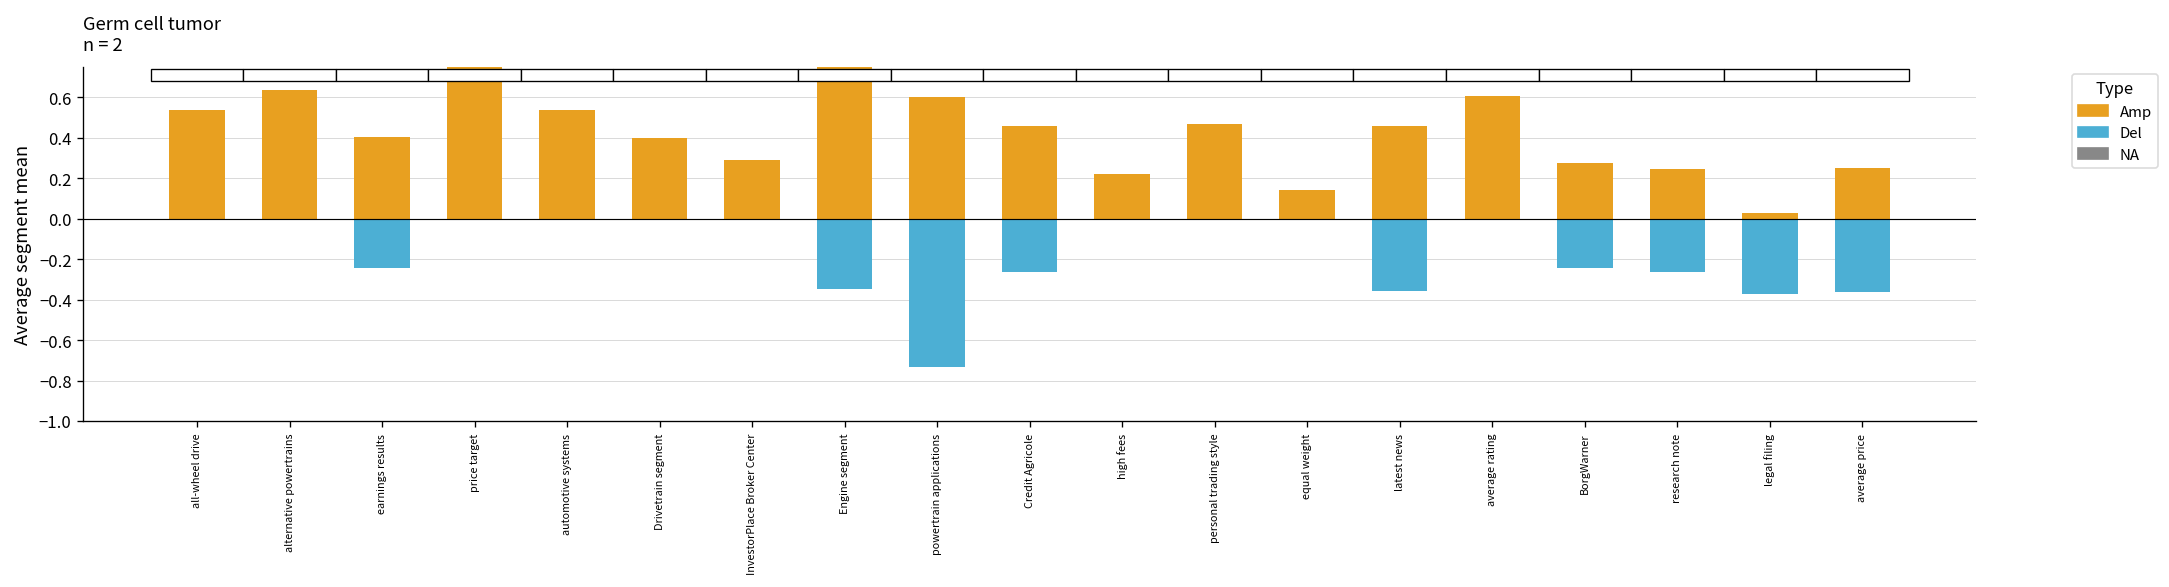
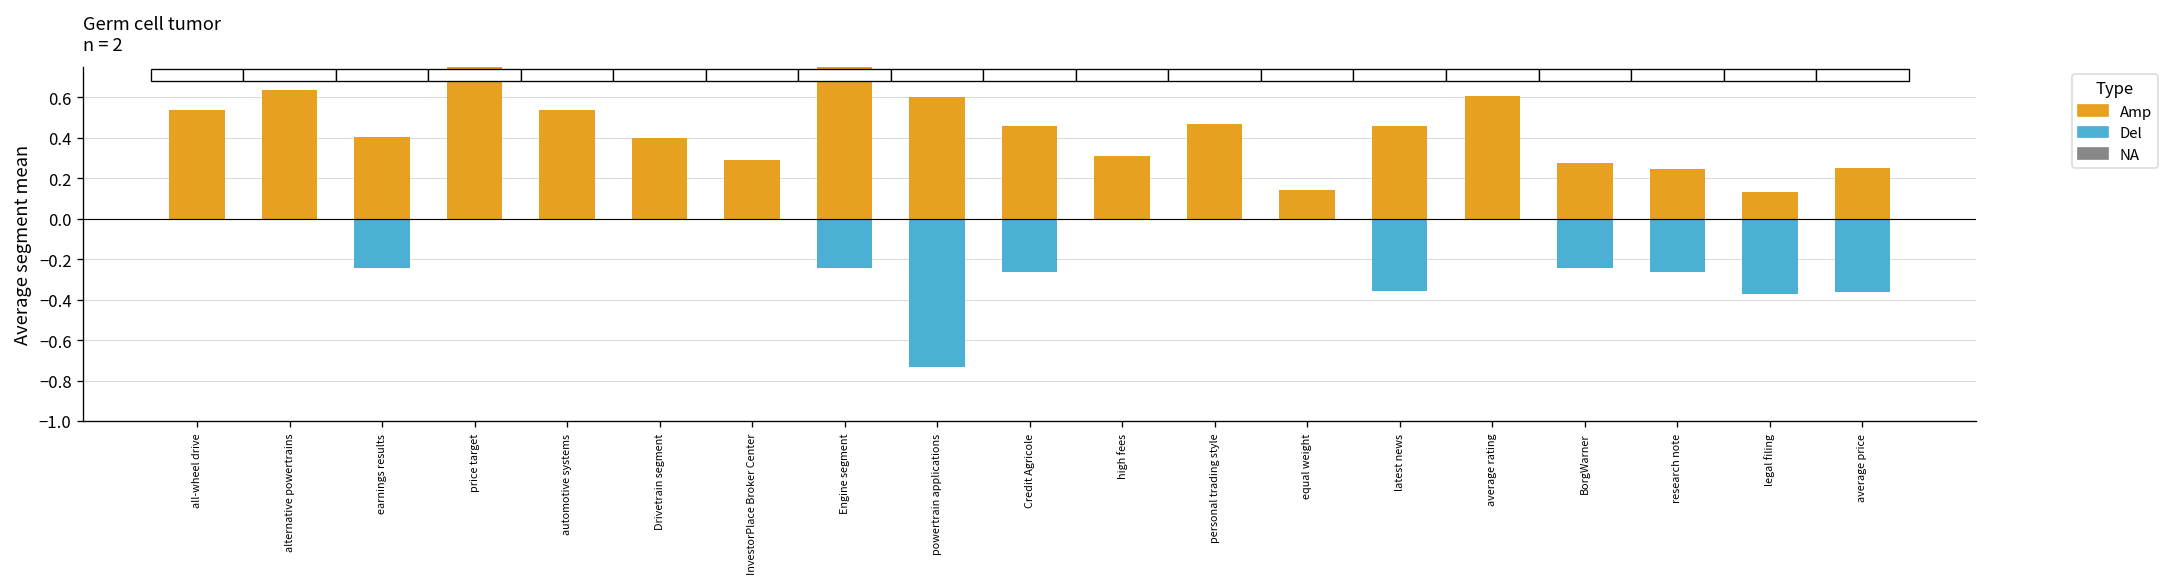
Del, Engine segment: -0.35 -> -0.25
Amp, high fees: 0.22 -> 0.31
Amp, legal filing: 0.03 -> 0.13
